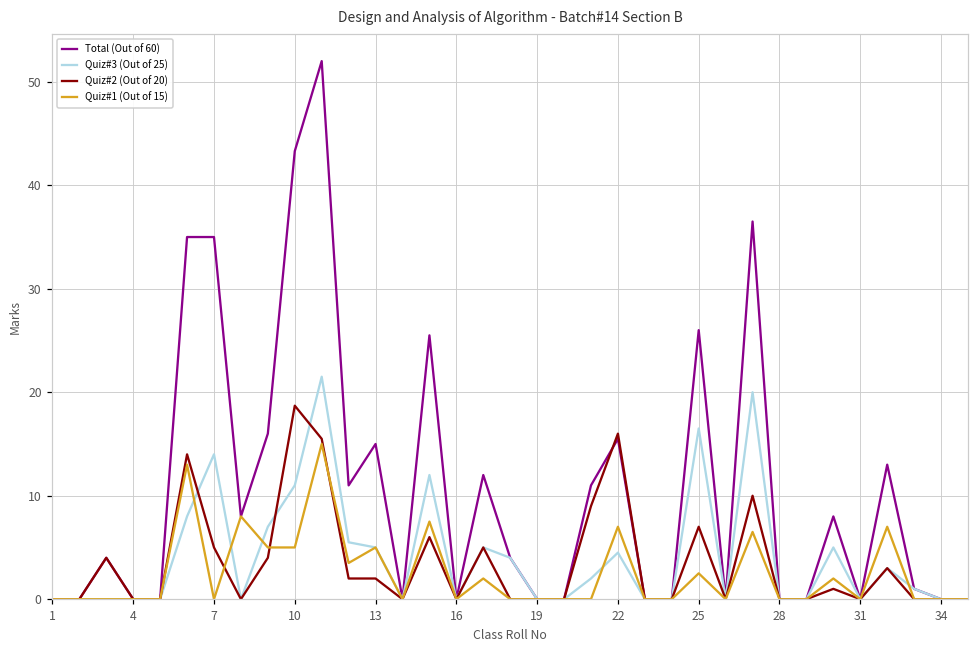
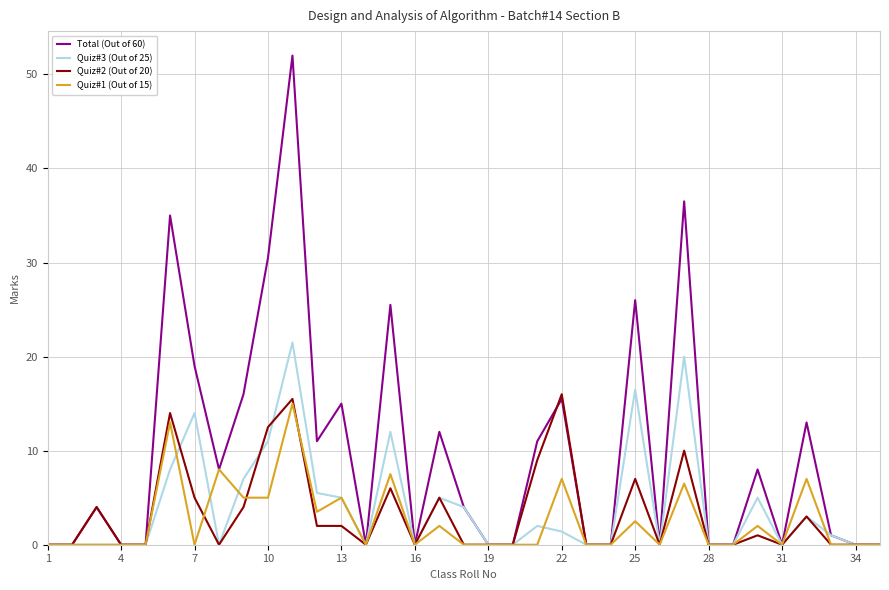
Total (Out of 60), 7: 35 -> 19
Total (Out of 60), 10: 43 -> 31
Quiz#2 (Out of 20), 10: 19 -> 13
Quiz#3 (Out of 25), 22: 5 -> 1
